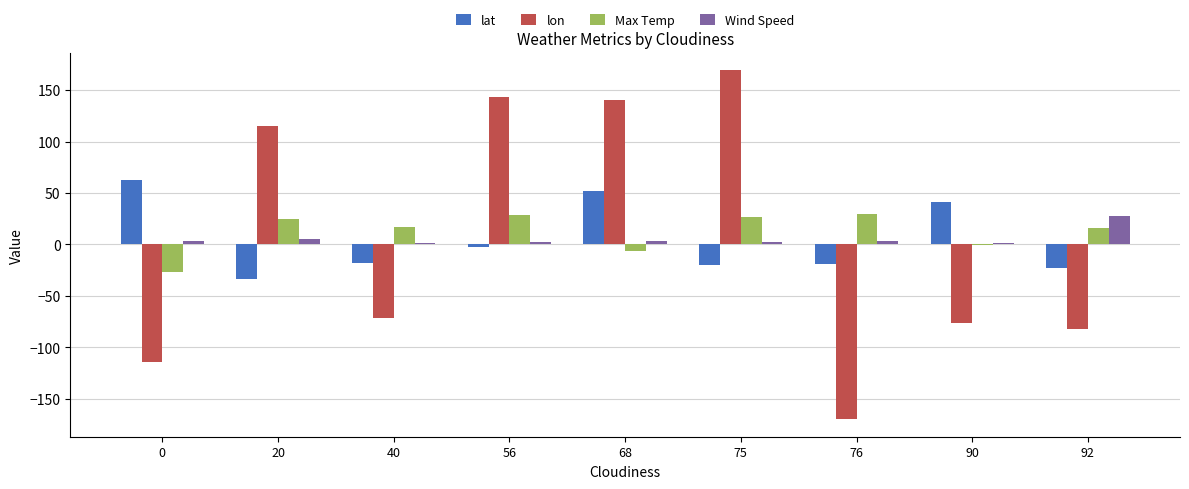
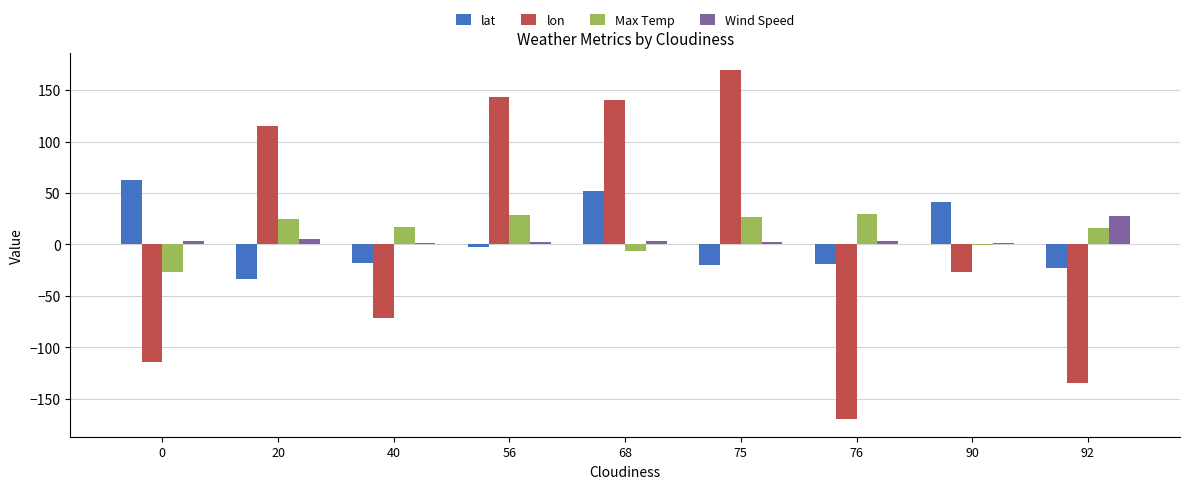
lon, 90: -76 -> -27
lon, 92: -82 -> -135
